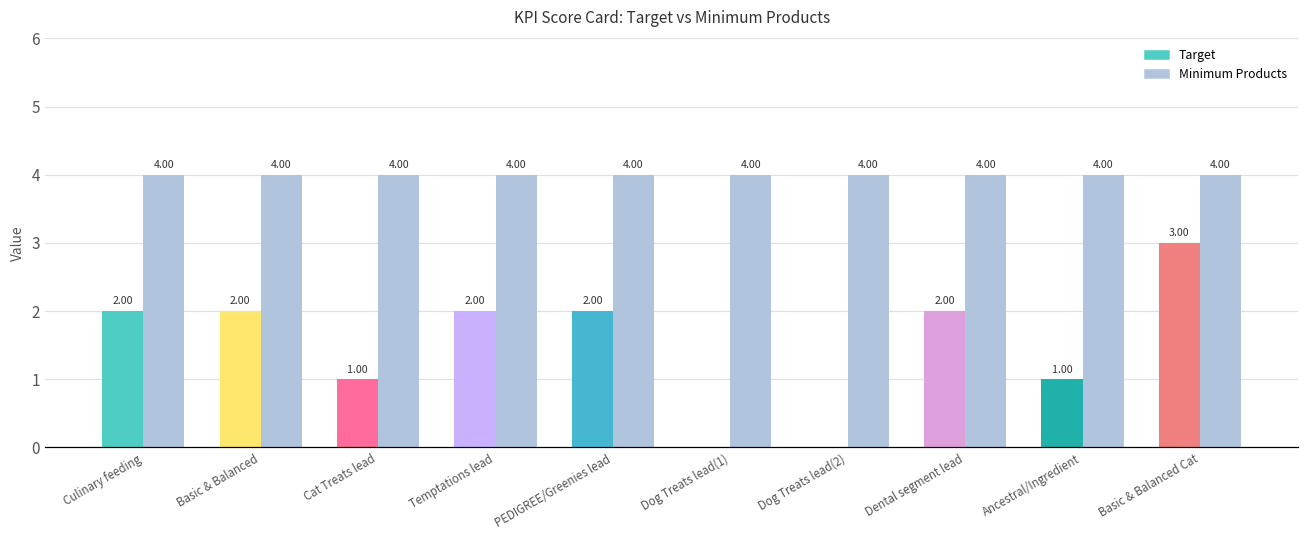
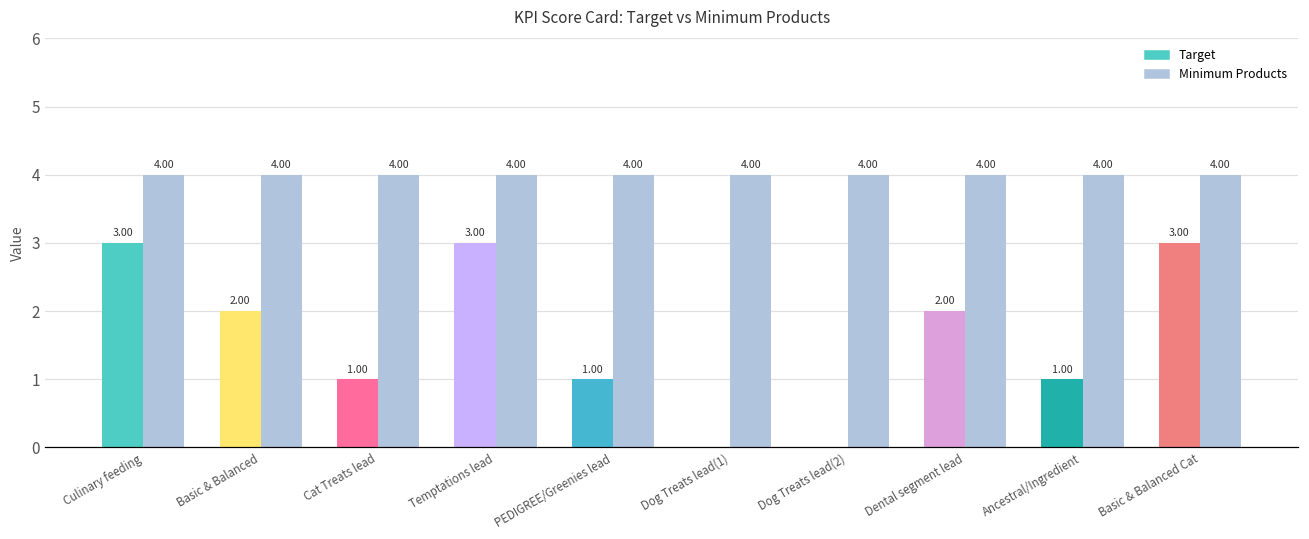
Target, Culinary feeding: 2.00 -> 3.00
Target, Temptations lead: 2.00 -> 3.00
Target, PEDIGREE/Greenies lead: 2.00 -> 1.00
